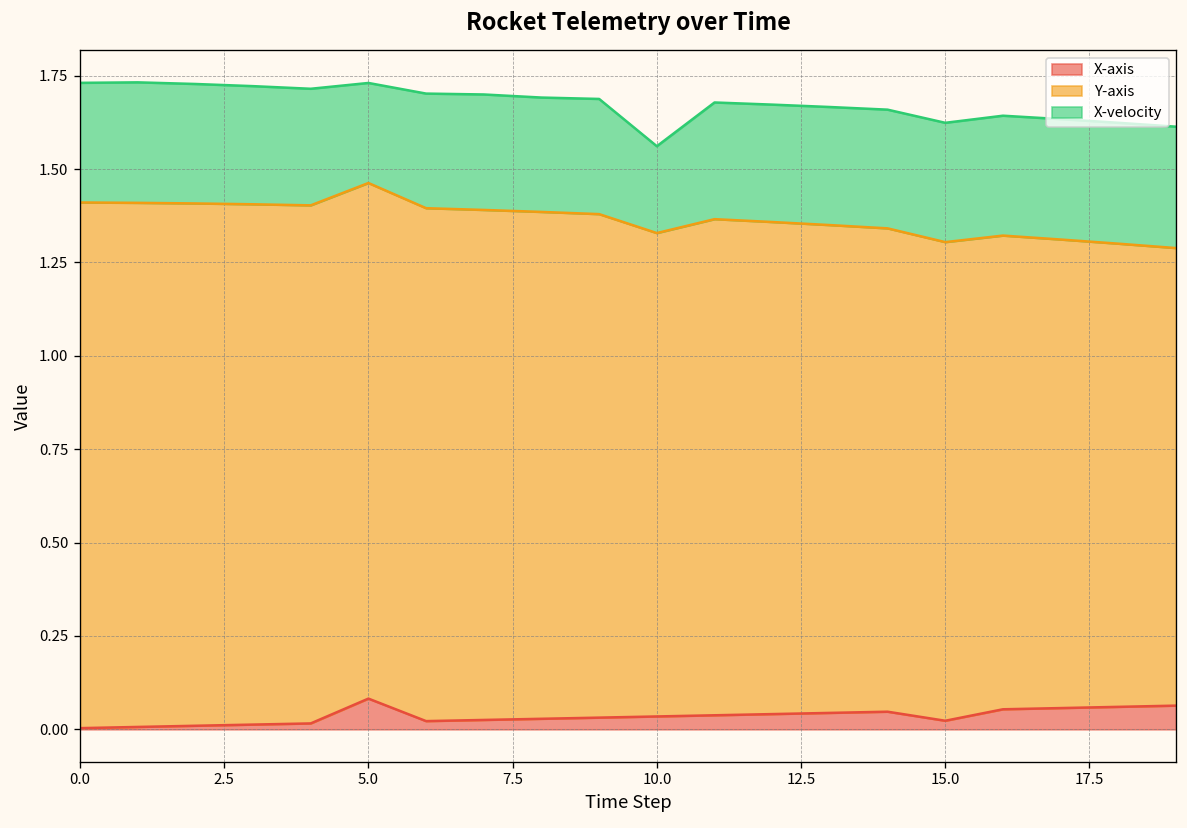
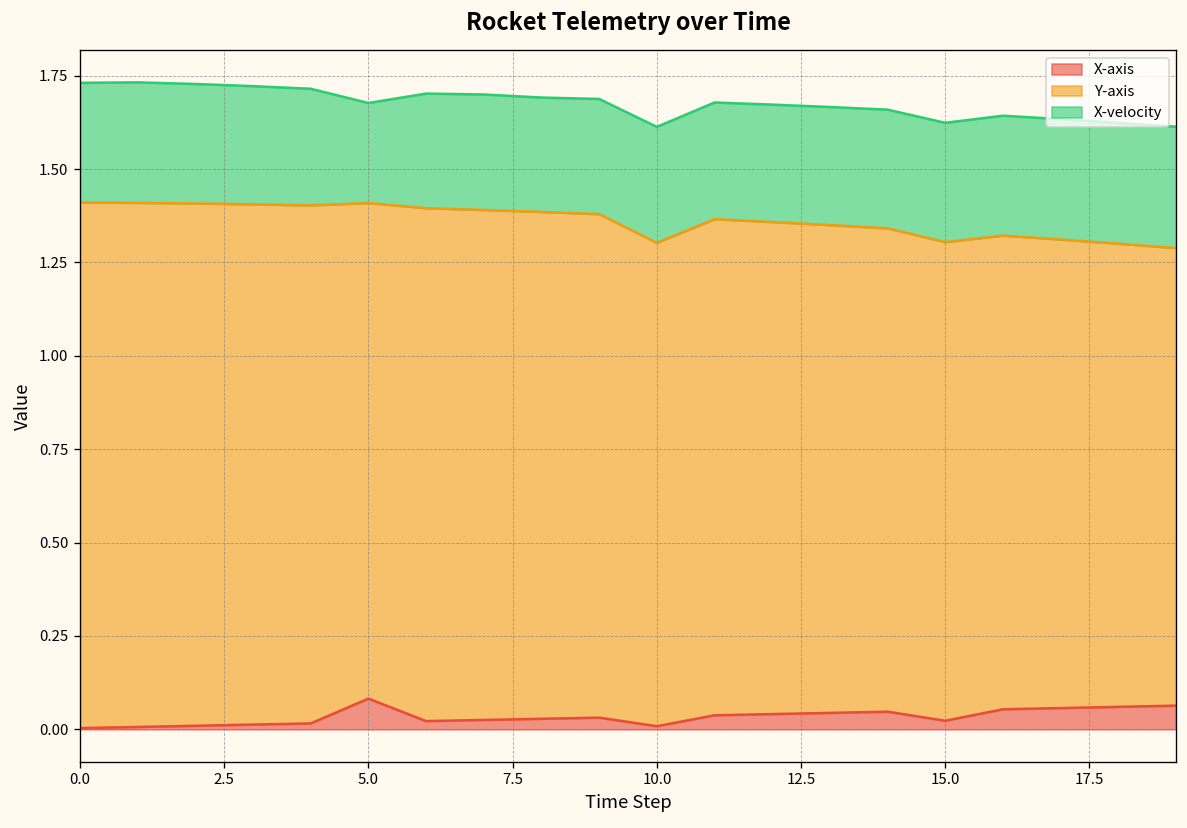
Y-axis, 5.0: 1.38 -> 1.33
X-axis, 10.0: 0.03 -> 0.01
X-velocity, 10.0: 0.23 -> 0.31
